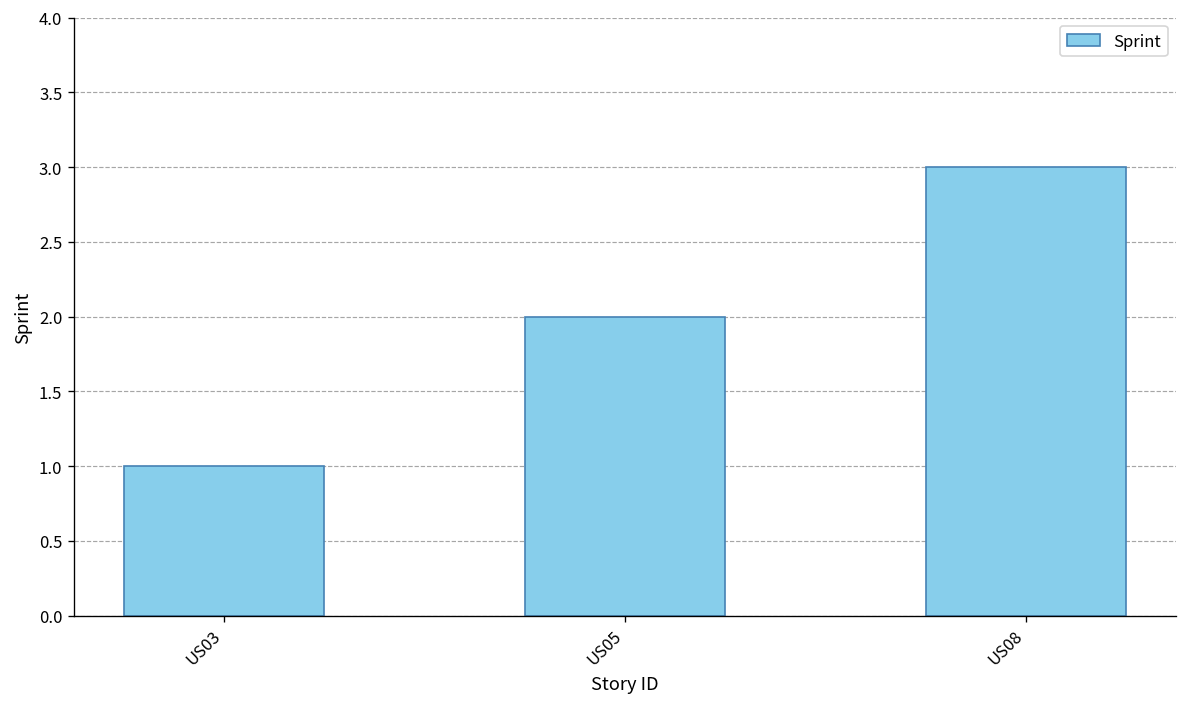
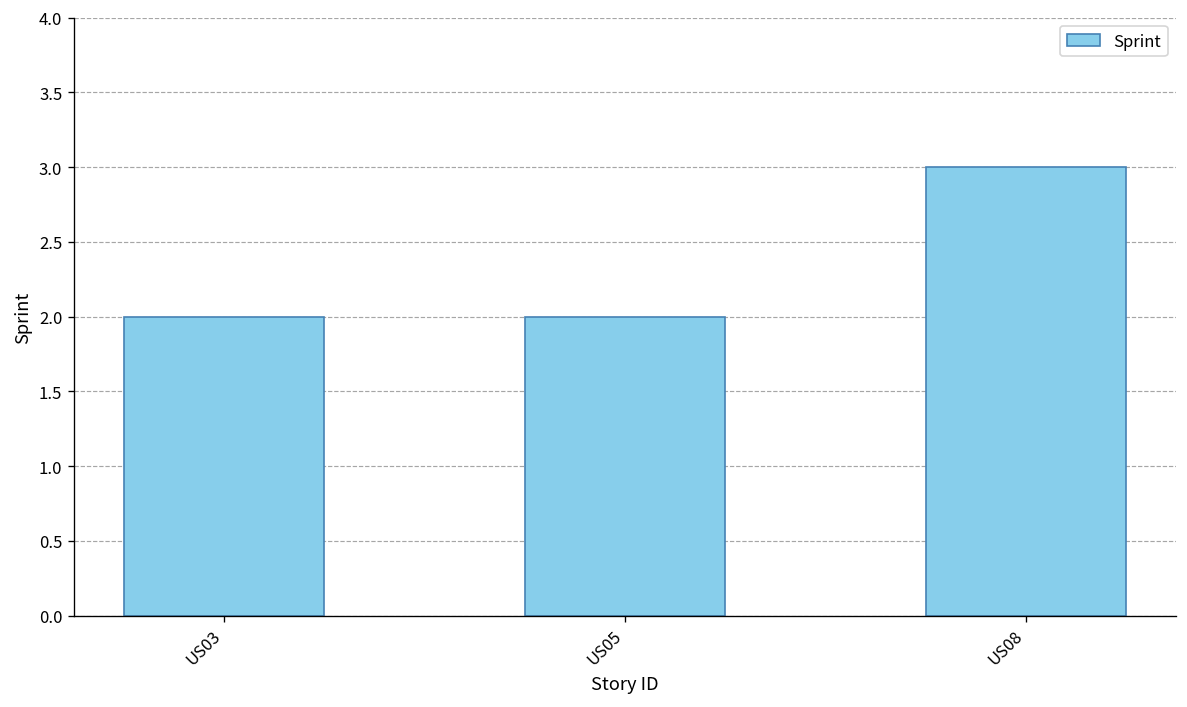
US03: 1 -> 2
